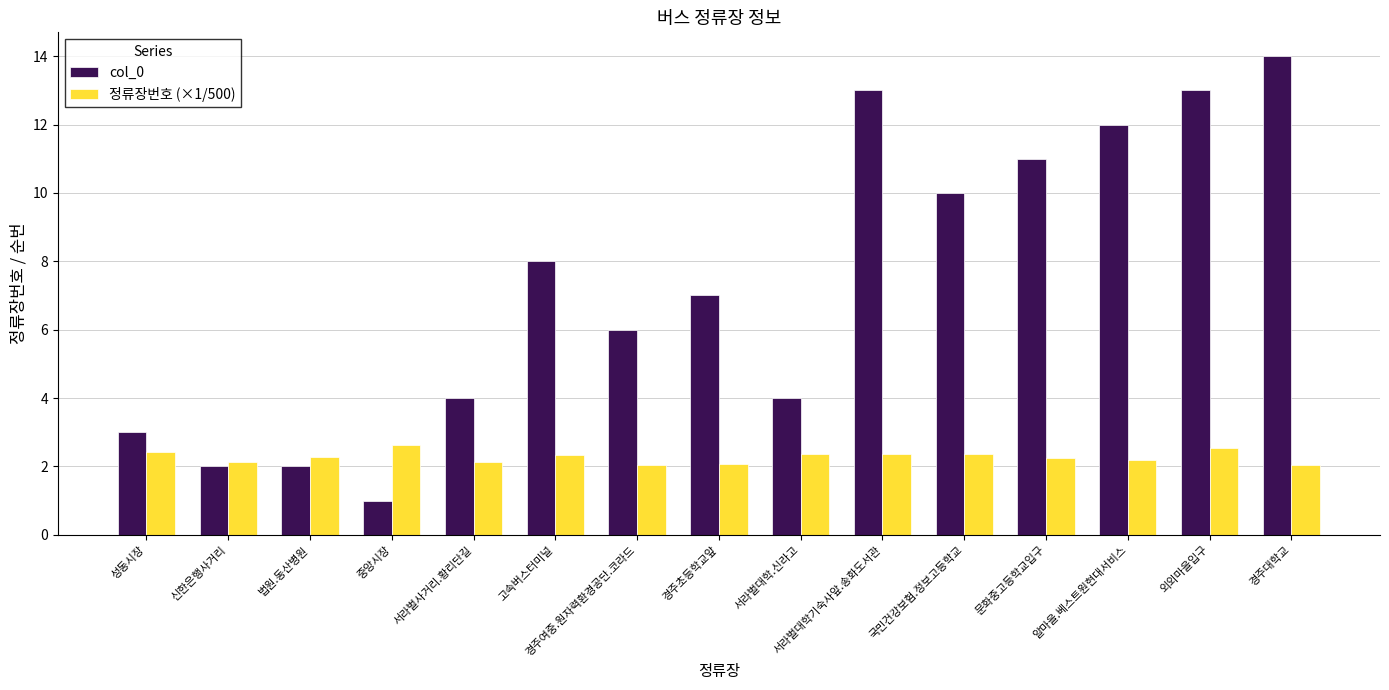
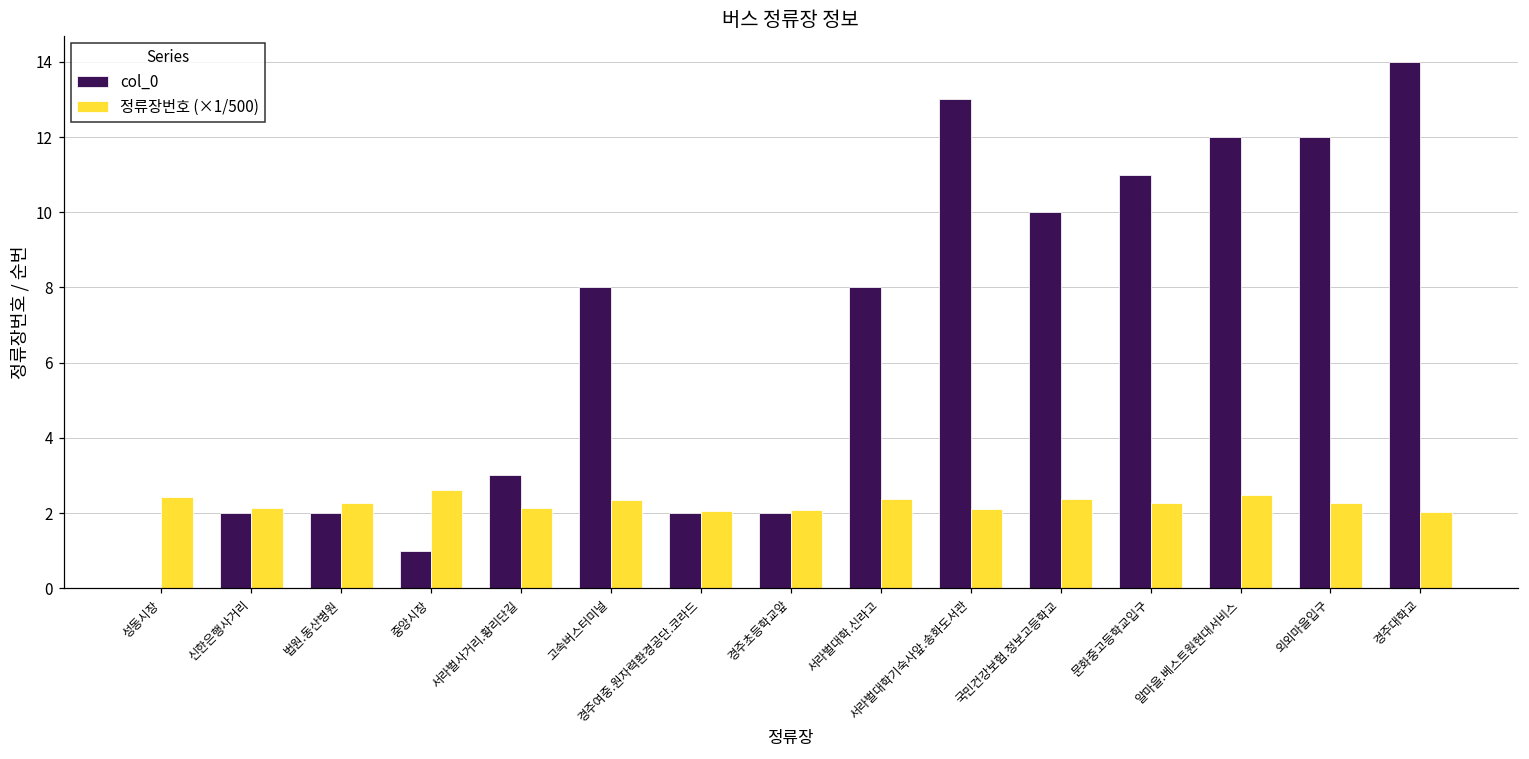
col_0, 성동시장: 3 -> 0
col_0, 서라벌사거리.황리단길: 4 -> 3
col_0, 경주여중.원자력환경공단.코라드: 6 -> 2
col_0, 경주초등학교앞: 7 -> 2
col_0, 서라벌대학.신라고: 4 -> 8
정류장번호 (×1/500), 서라벌대학기숙사앞.송화도서관: 2.4 -> 2.1
정류장번호 (×1/500), 알마을.베스트원현대서비스: 2.2 -> 2.5
col_0, 외외마을입구: 13 -> 12
정류장번호 (×1/500), 외외마을입구: 2.5 -> 2.3
